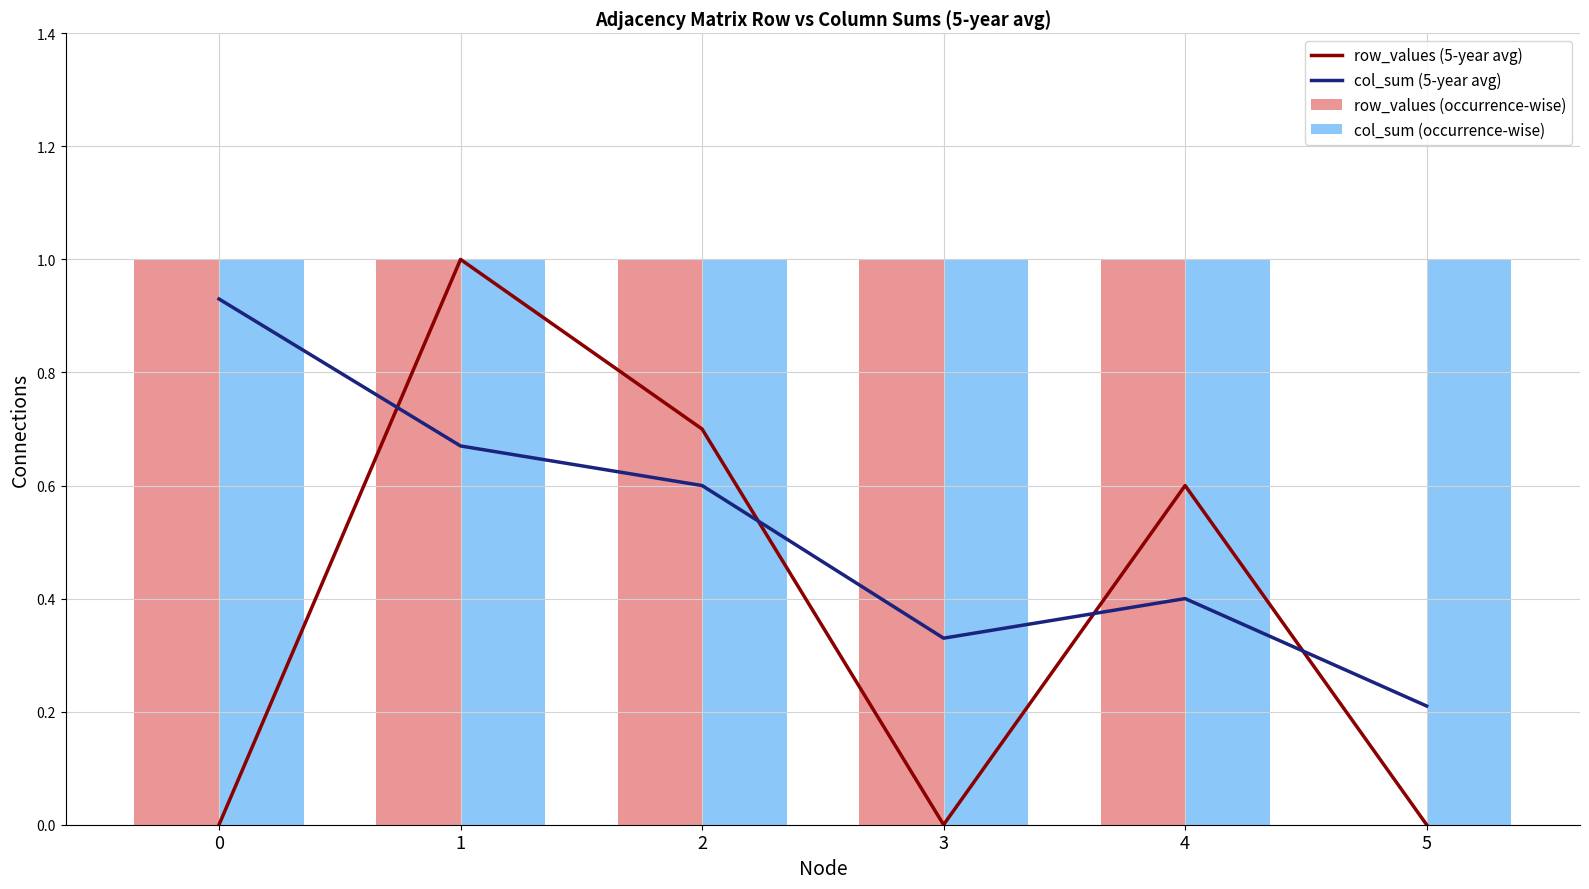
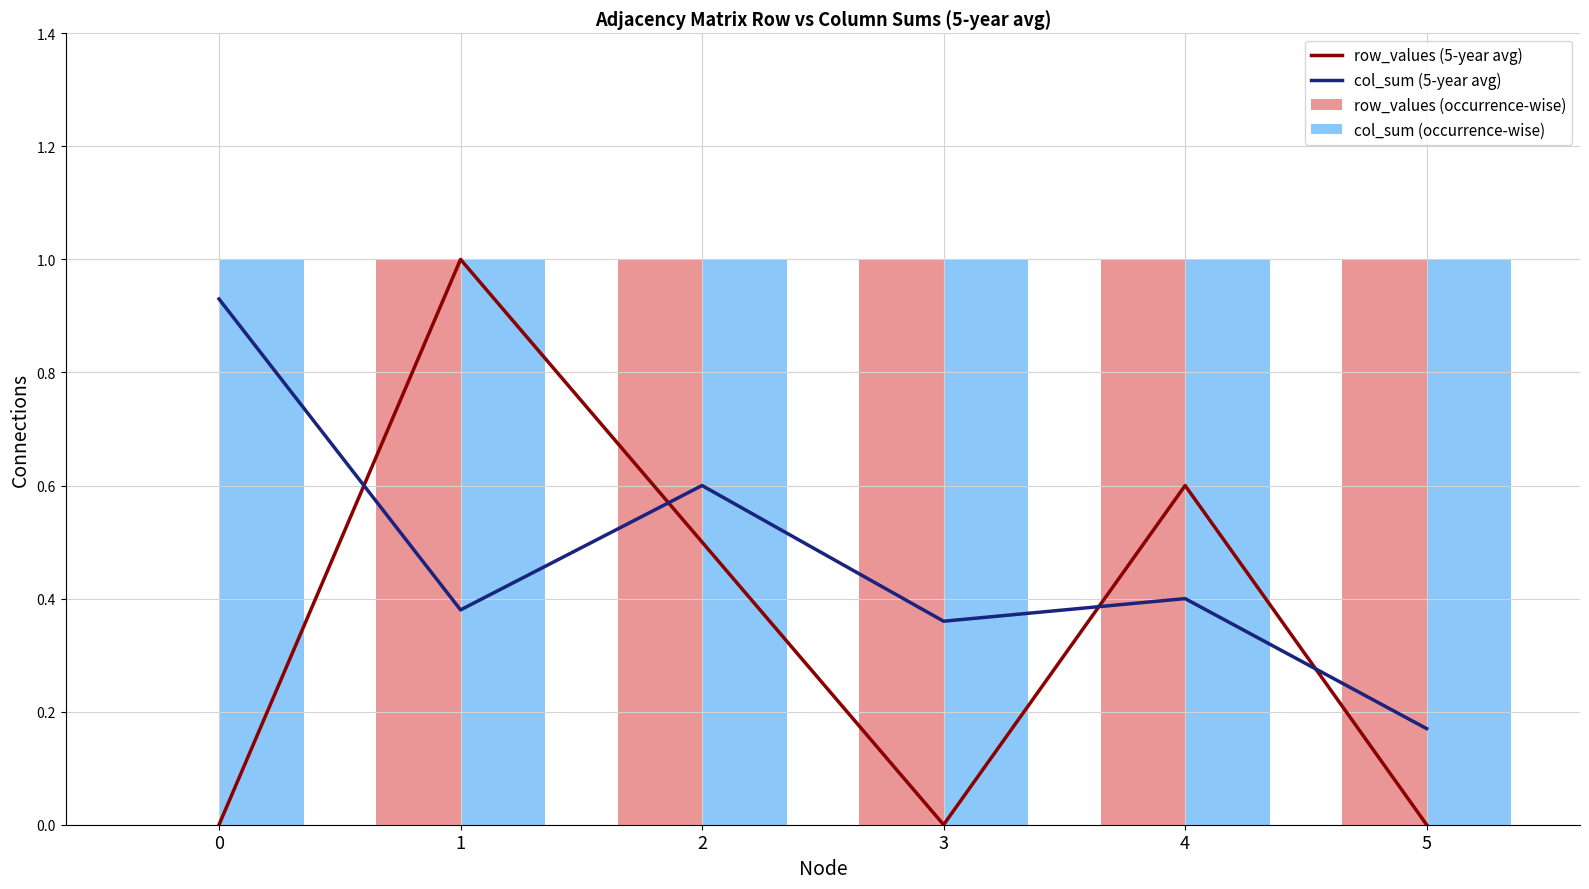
row_values (occurrence-wise), 0: 1 -> 0
col_sum (5-year avg), 1: 0.67 -> 0.38
row_values (5-year avg), 2: 0.7 -> 0.5
col_sum (5-year avg), 3: 0.33 -> 0.36
row_values (occurrence-wise), 5: 0 -> 1
col_sum (5-year avg), 5: 0.21 -> 0.17
